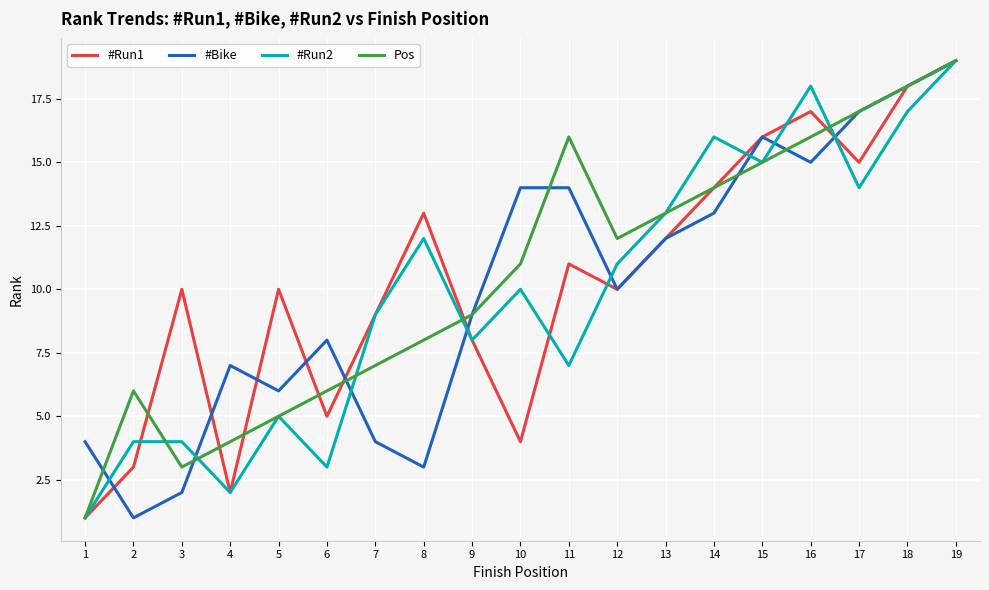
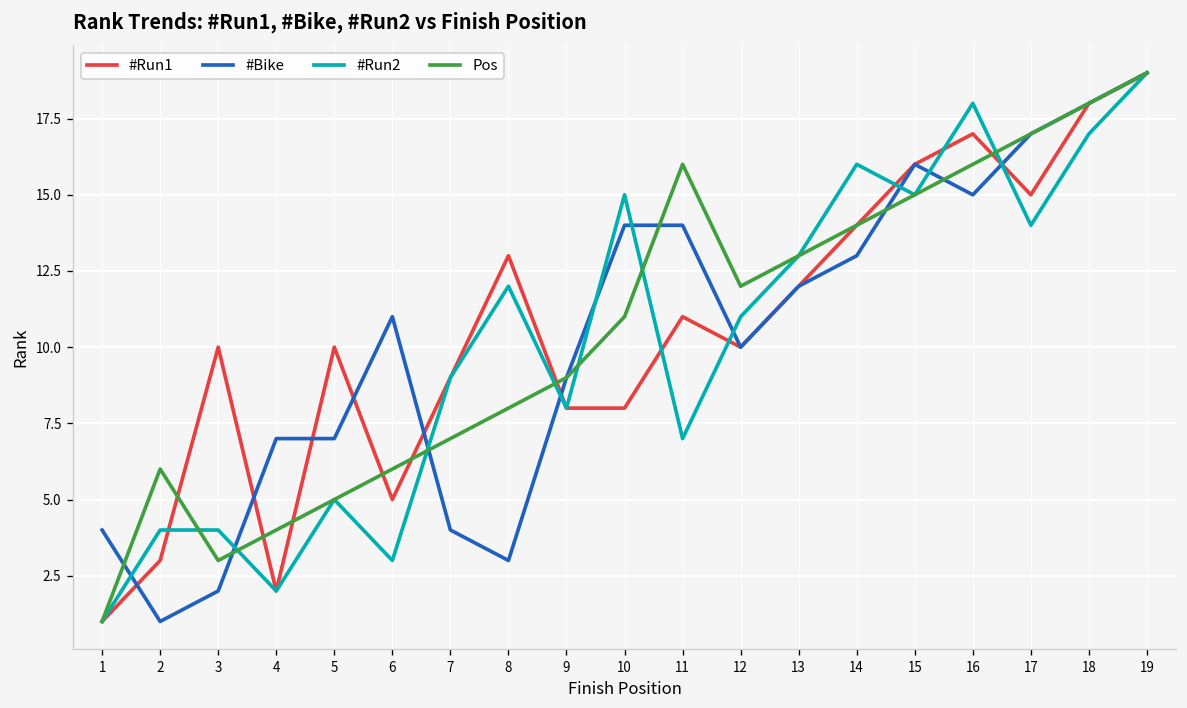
#Bike, 5: 6 -> 7
#Bike, 6: 8 -> 11
#Run1, 10: 4 -> 8
#Run2, 10: 10 -> 15
